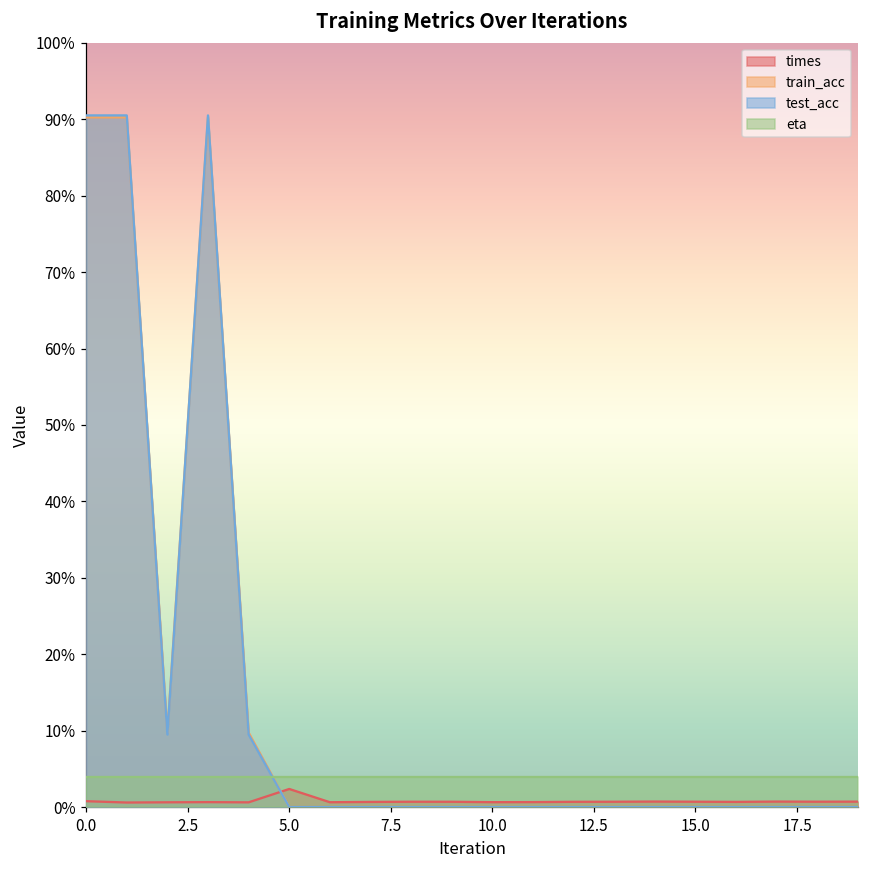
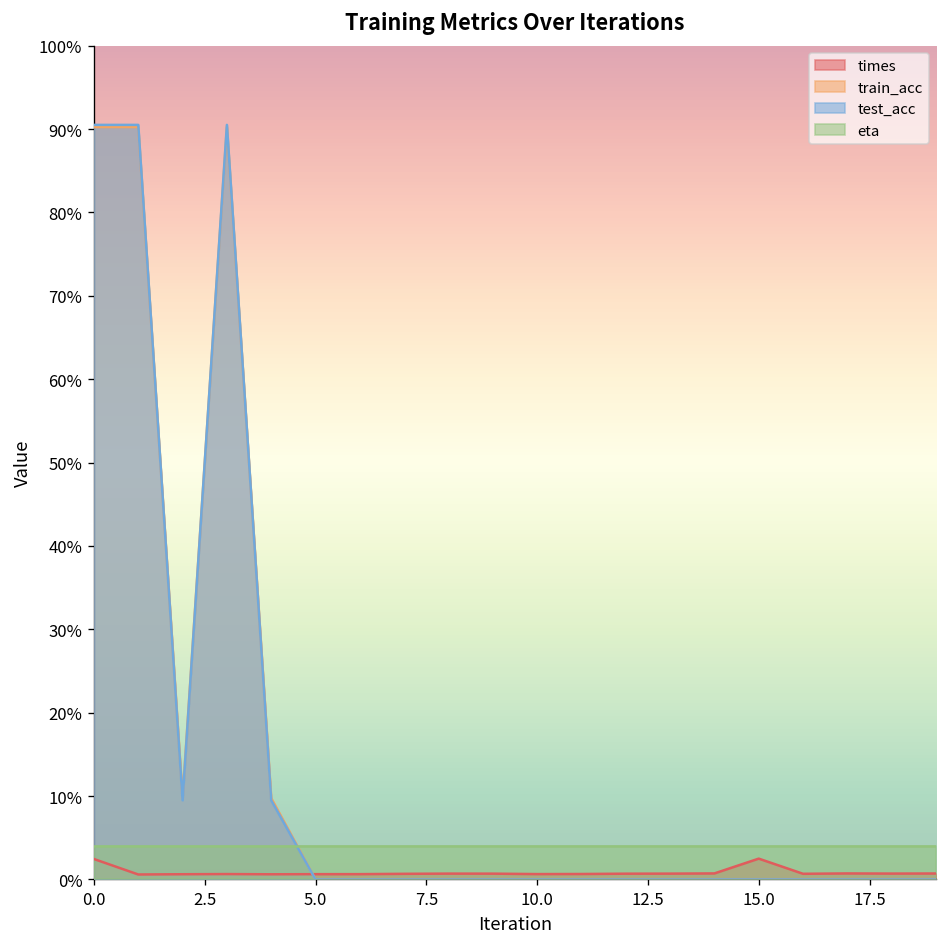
times, 0.0: 1% -> 2%
times, 5.0: 2% -> 1%
times, 15.0: 1% -> 2%
